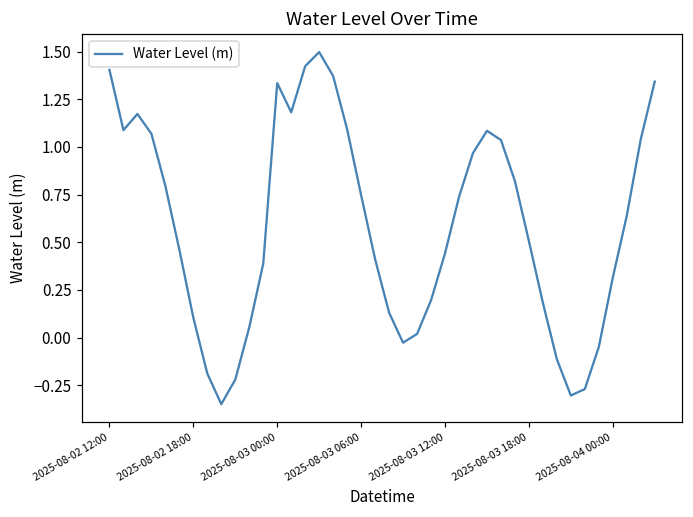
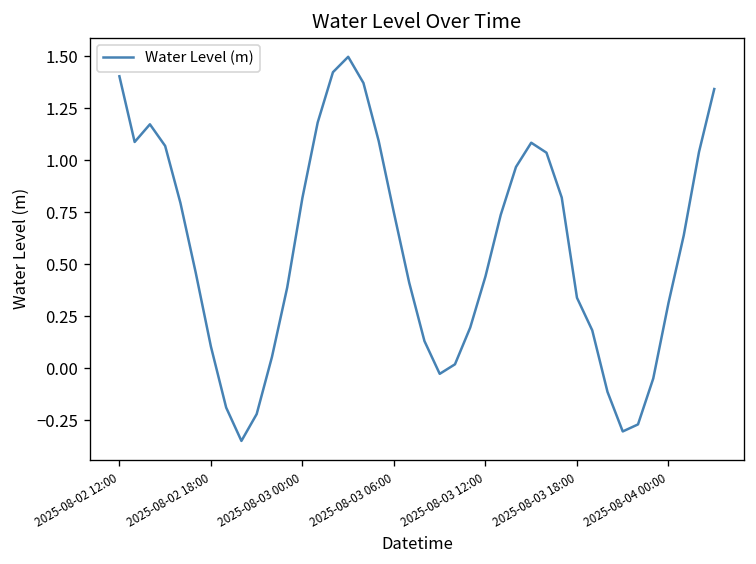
2025-08-03 00:00: 1.33 -> 0.82
2025-08-03 18:00: 0.51 -> 0.34
